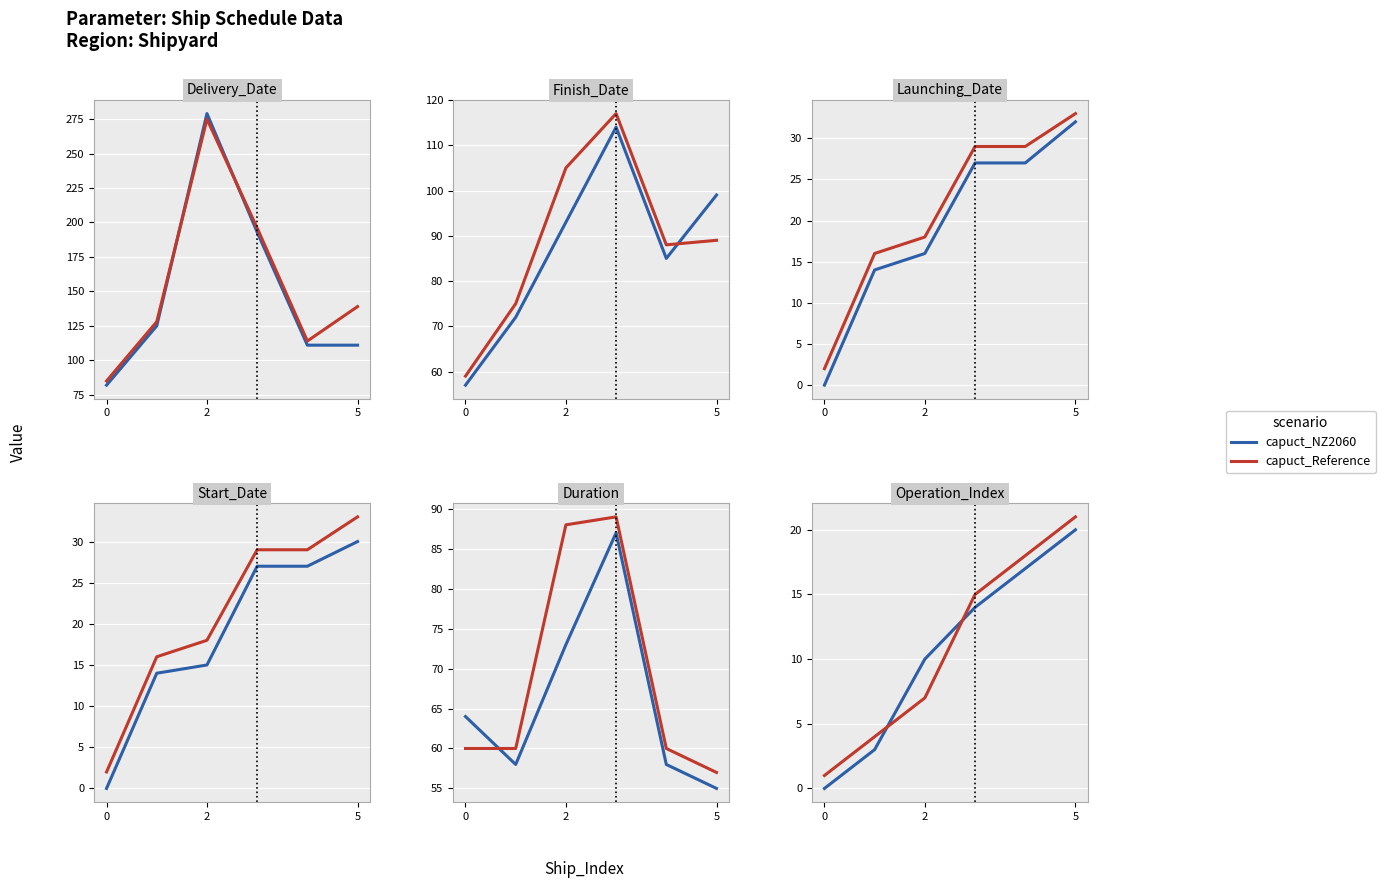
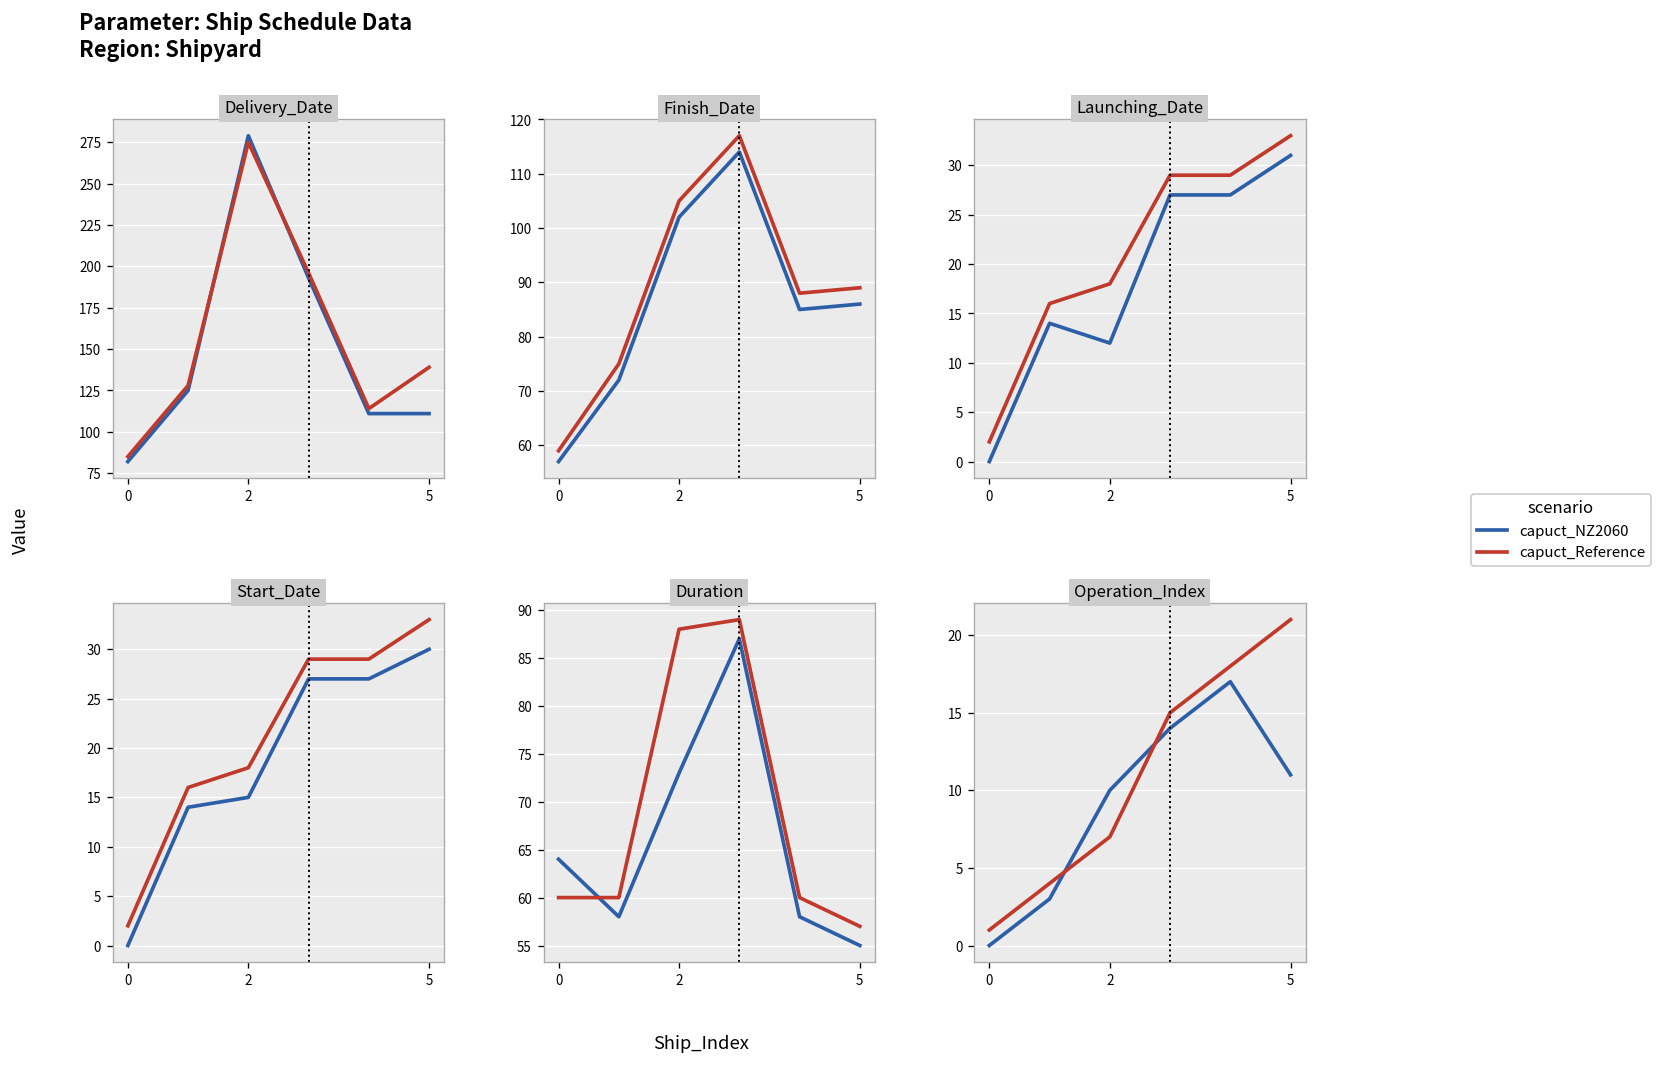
Finish_Date, capuct_NZ2060, 2: 93 -> 102
Finish_Date, capuct_NZ2060, 5: 99 -> 86
Launching_Date, capuct_NZ2060, 2: 16 -> 12
Launching_Date, capuct_NZ2060, 5: 32 -> 31
Operation_Index, capuct_NZ2060, 5: 20 -> 11
